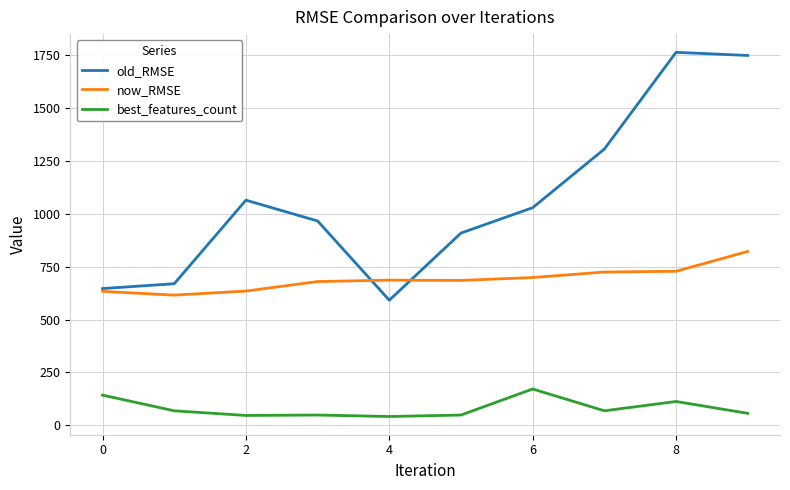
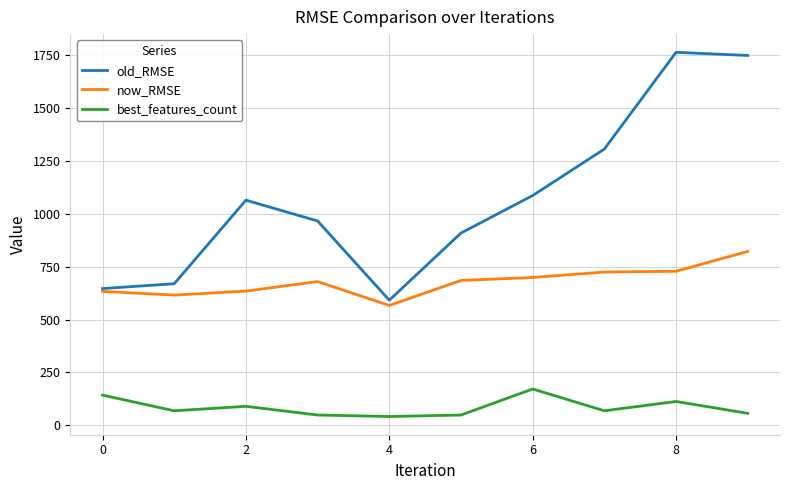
best_features_count, 2: 50 -> 90
now_RMSE, 4: 690 -> 570
old_RMSE, 6: 1030 -> 1090
